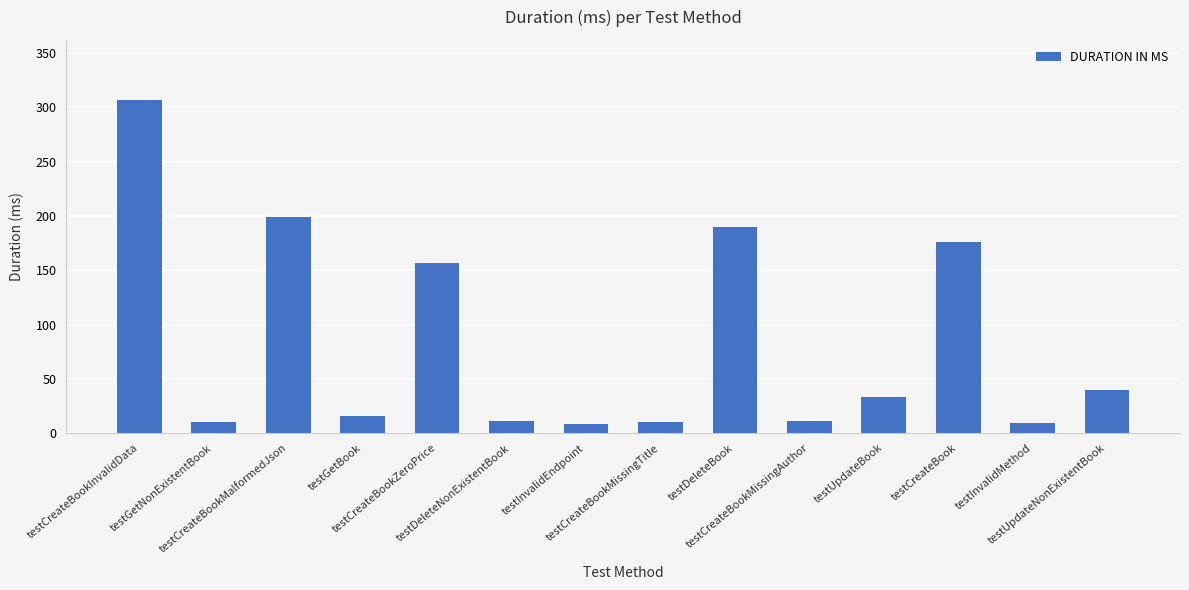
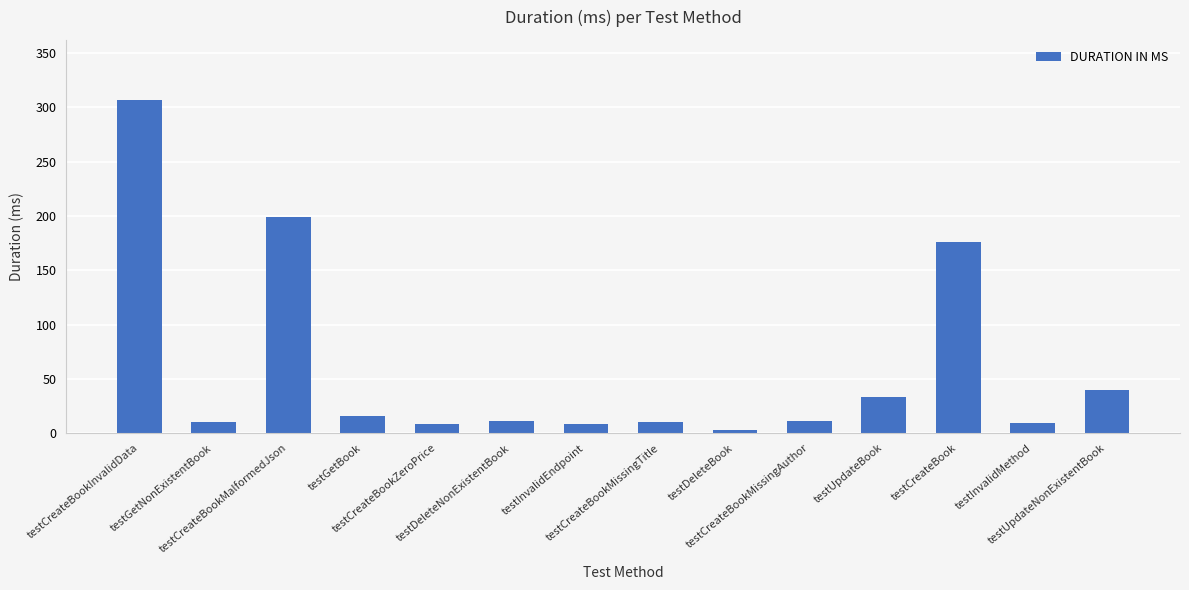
testCreateBookZeroPrice: 157 -> 8
testDeleteBook: 190 -> 3
